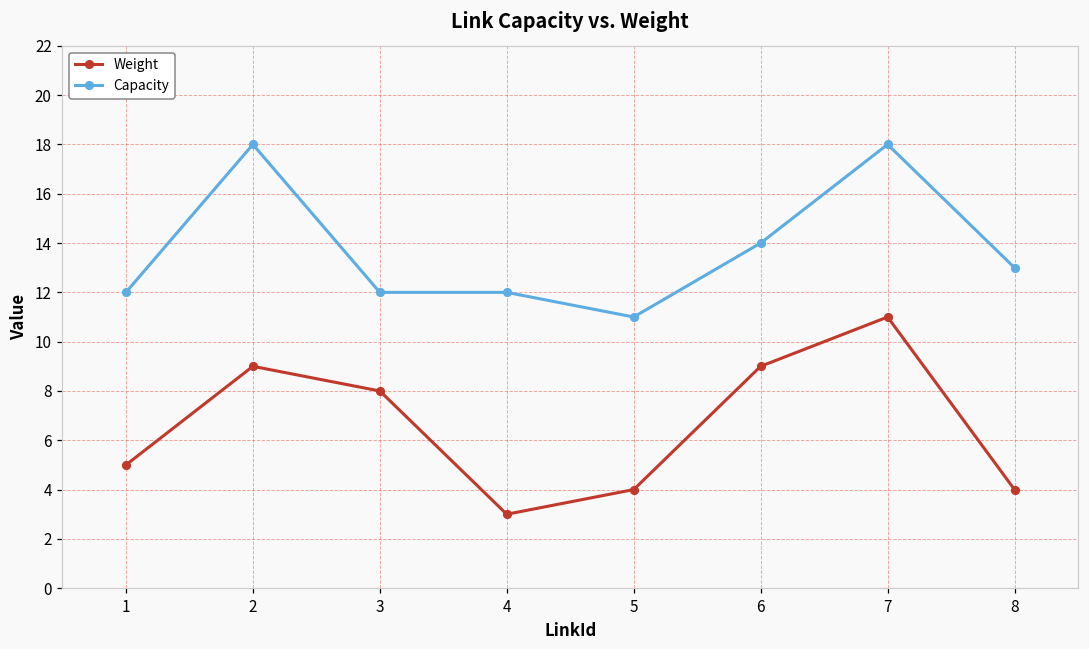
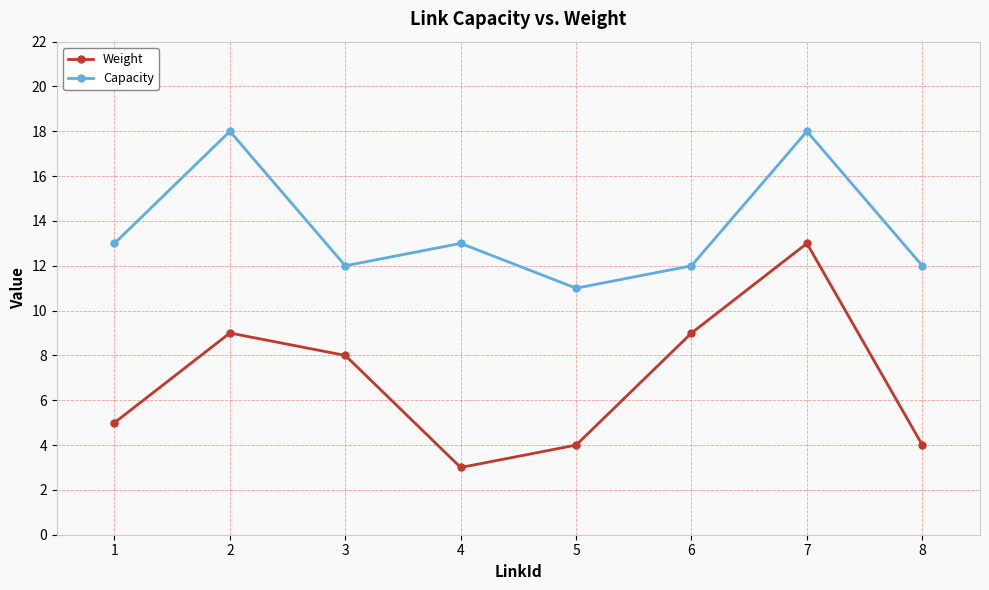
Capacity, 1: 12 -> 13
Capacity, 4: 12 -> 13
Capacity, 6: 14 -> 12
Weight, 7: 11 -> 13
Capacity, 8: 13 -> 12
